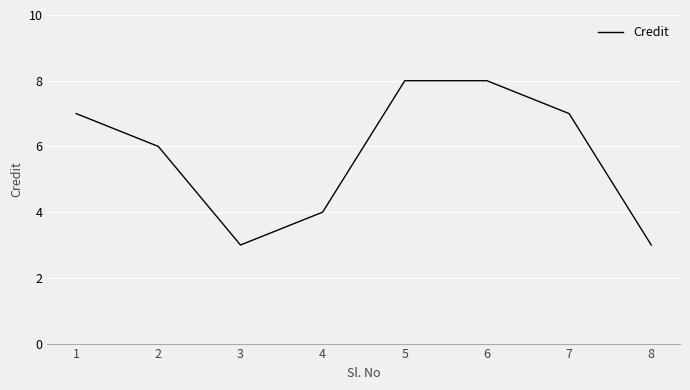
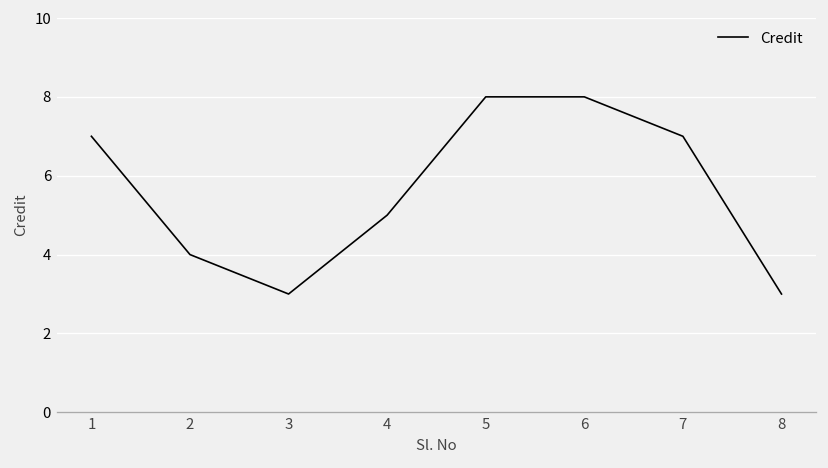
2: 6 -> 4
4: 4 -> 5
